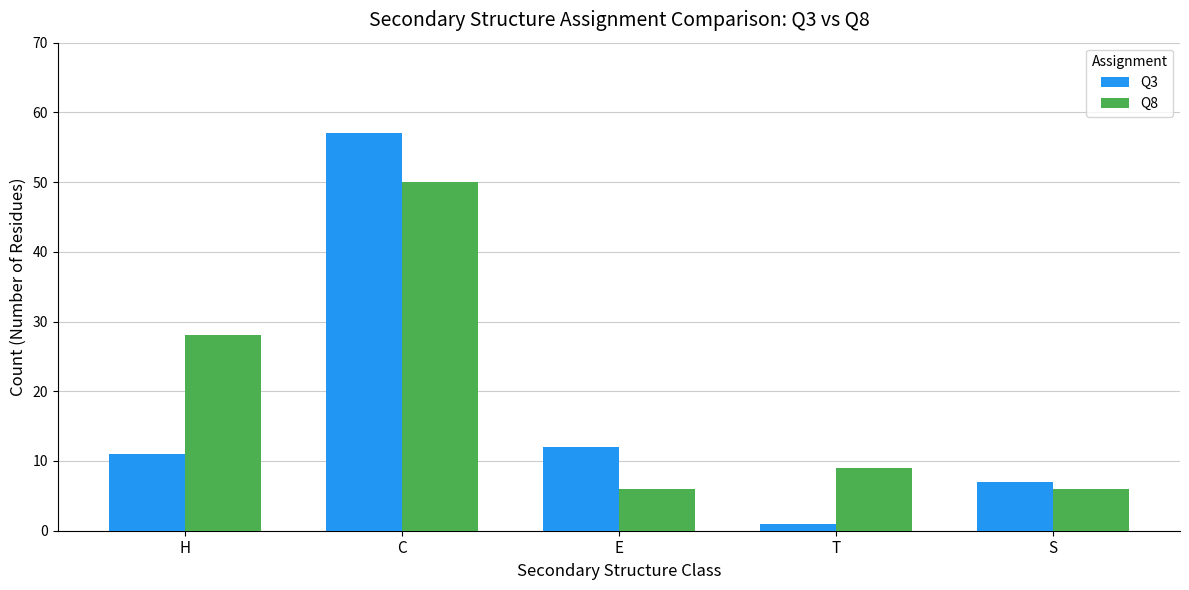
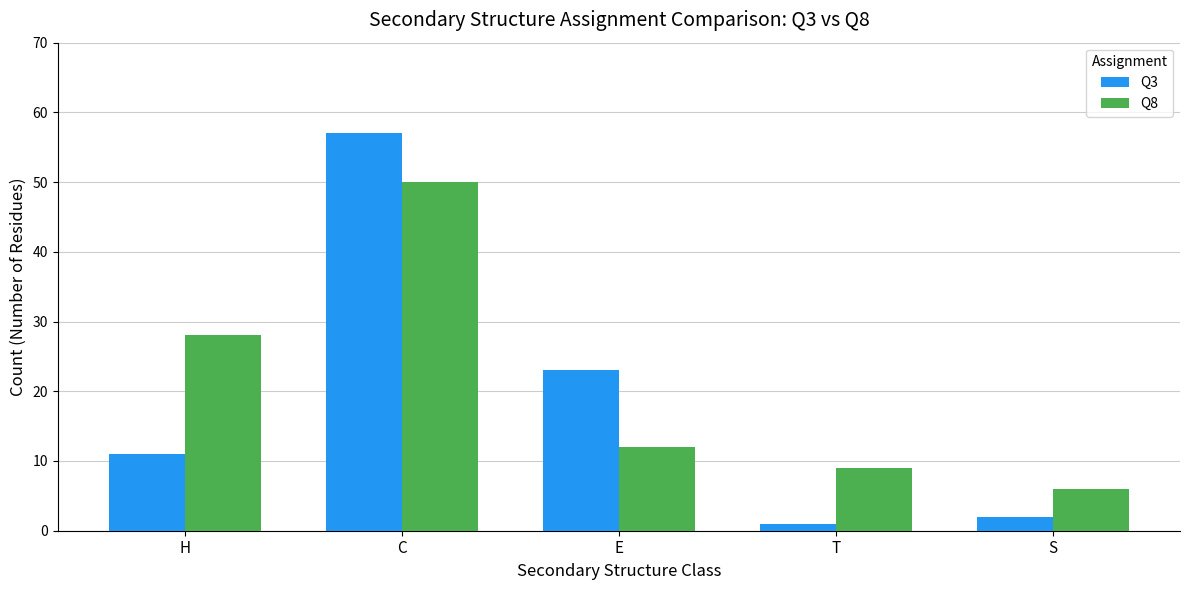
Q3, E: 12 -> 23
Q8, E: 6 -> 12
Q3, S: 7 -> 2
